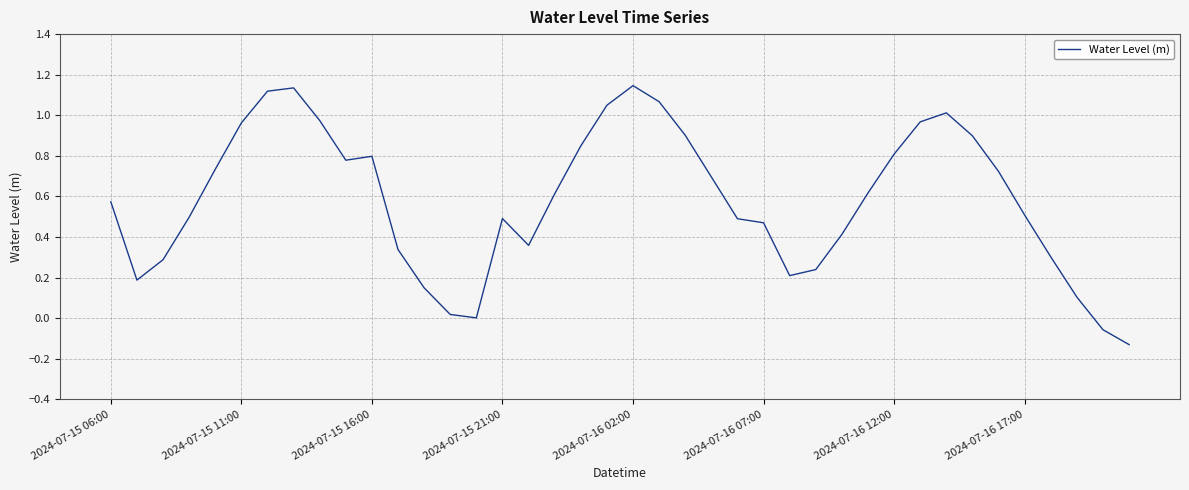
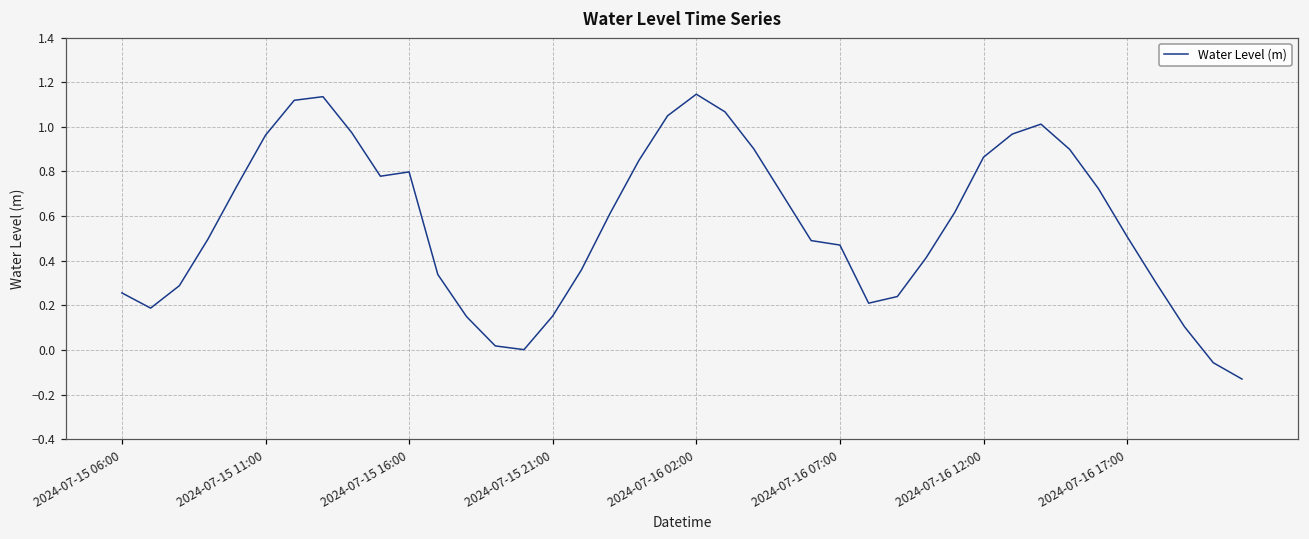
2024-07-15 06:00: 0.57 -> 0.26
2024-07-15 21:00: 0.49 -> 0.15
2024-07-16 12:00: 0.81 -> 0.86
